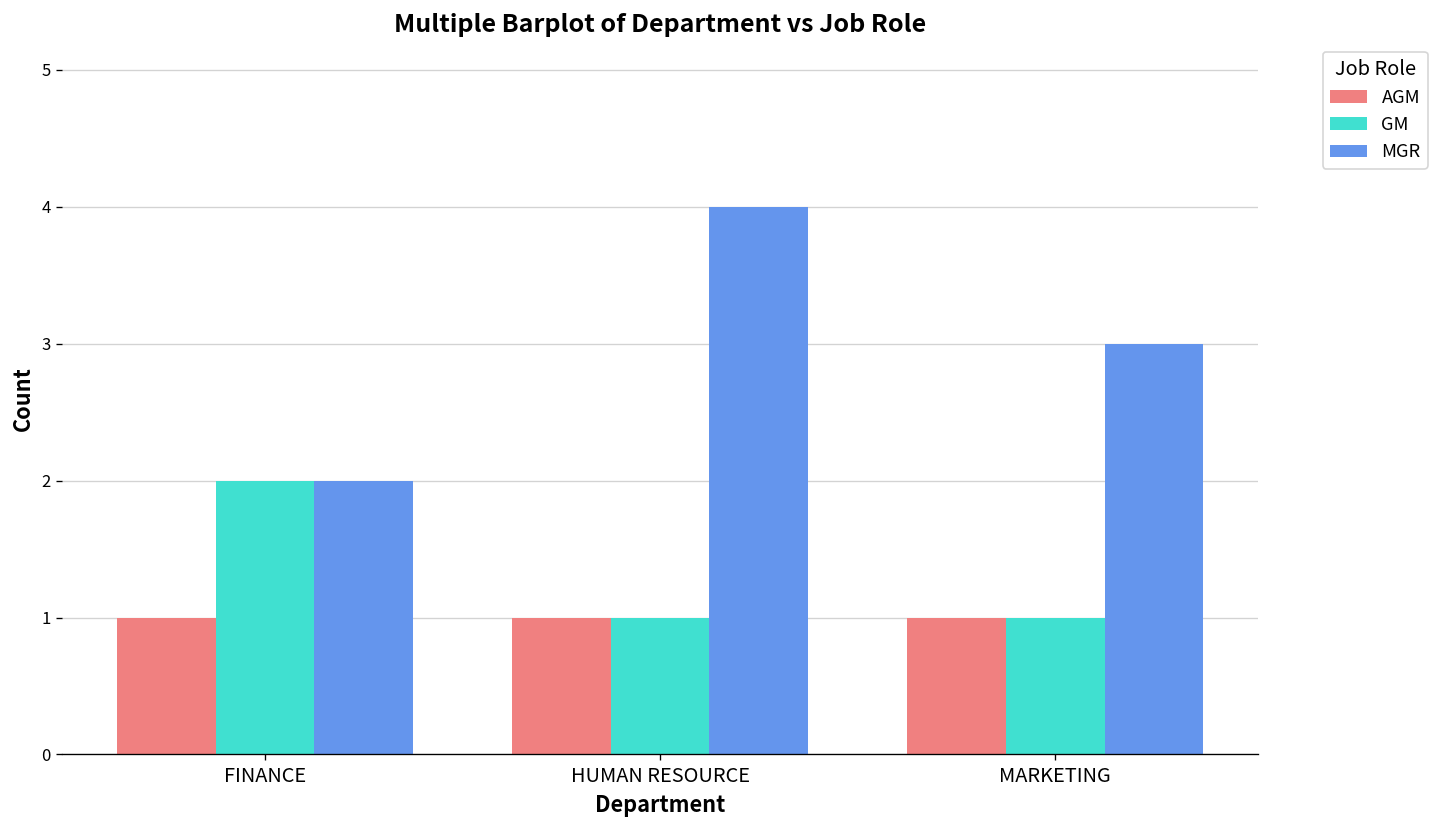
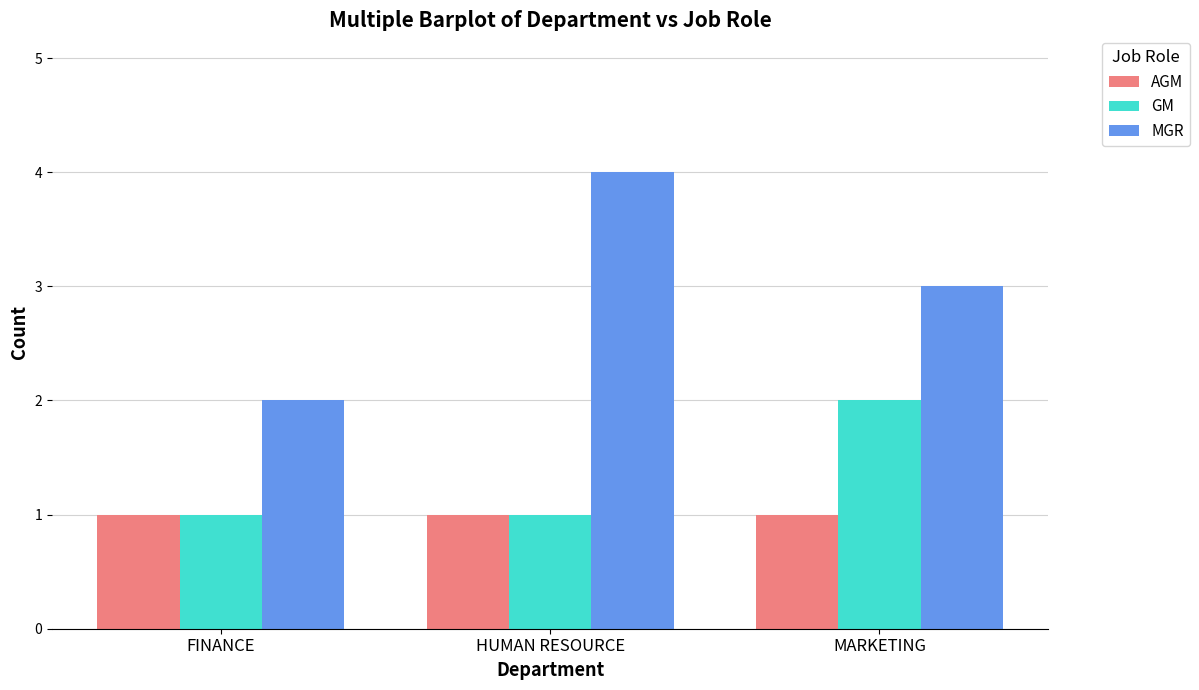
GM, FINANCE: 2 -> 1
GM, MARKETING: 1 -> 2
